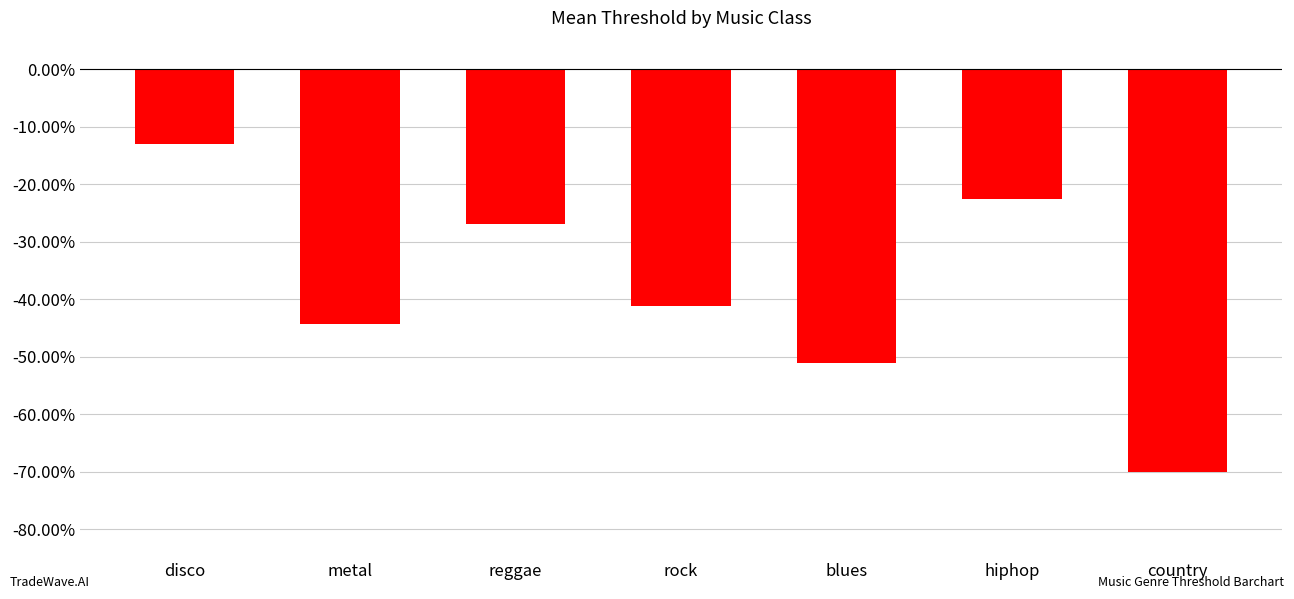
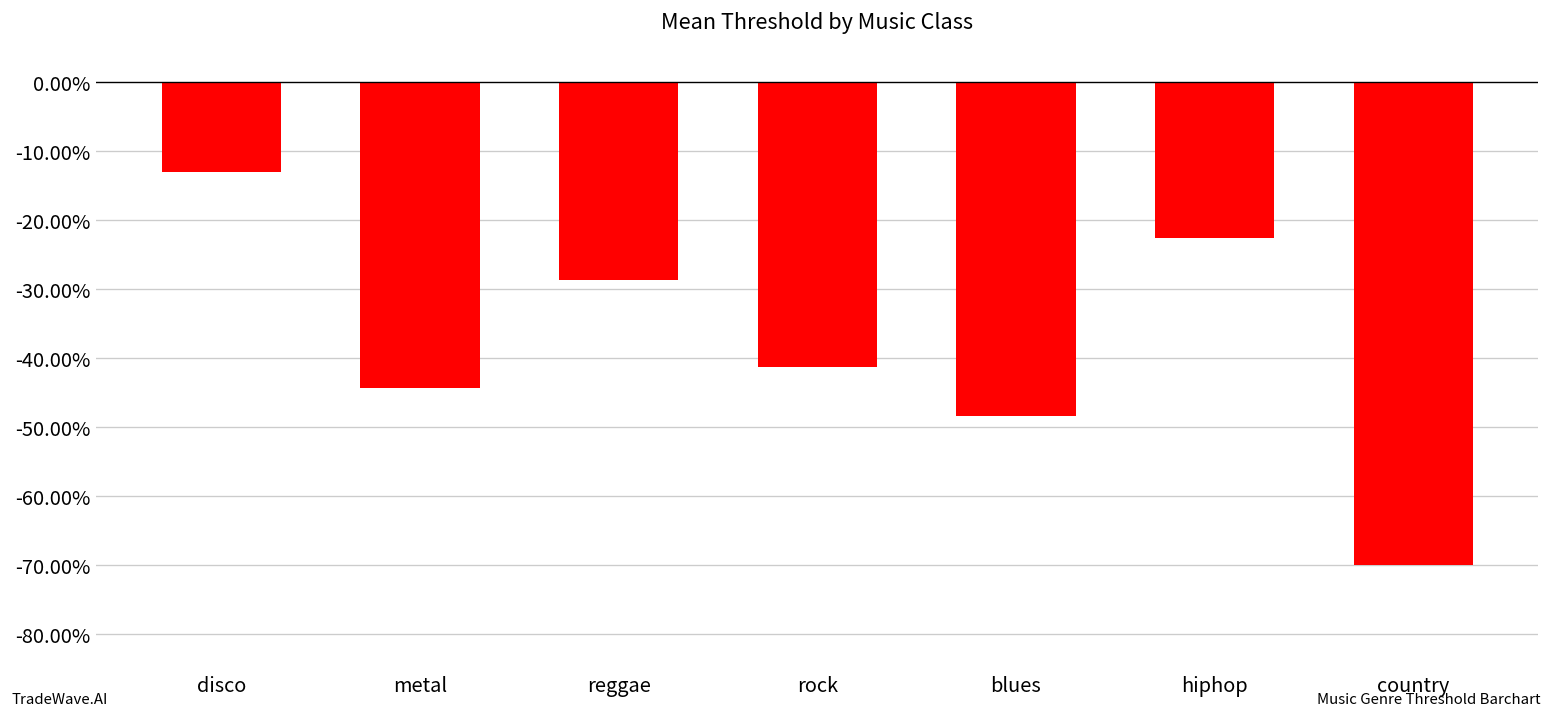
reggae: -27% -> -29%
blues: -51% -> -48%
